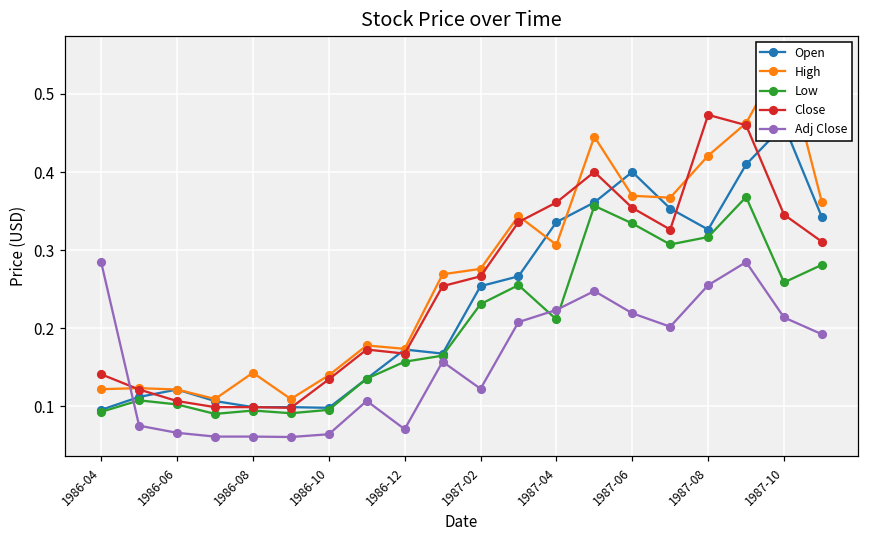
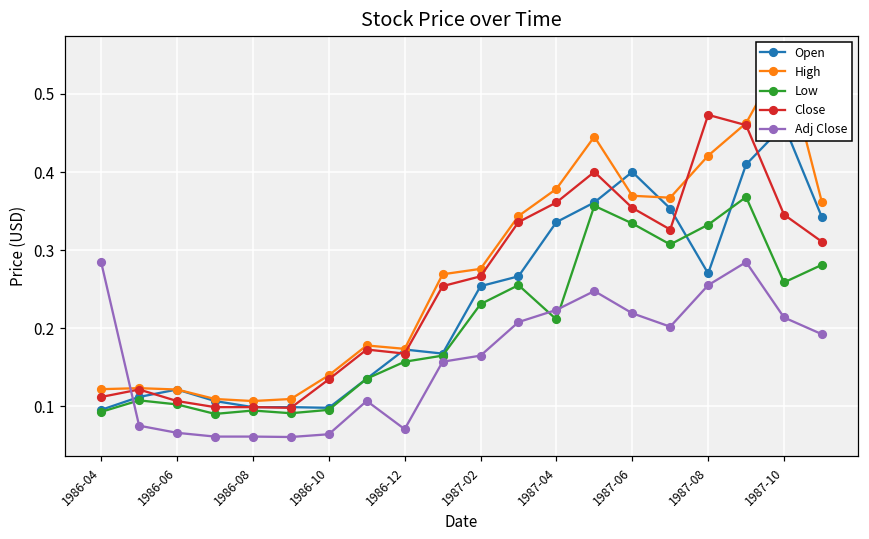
Close, 1986-04: 0.14 -> 0.11
High, 1986-08: 0.14 -> 0.11
Adj Close, 1987-02: 0.12 -> 0.16
High, 1987-04: 0.31 -> 0.38
Open, 1987-08: 0.33 -> 0.27
Low, 1987-08: 0.32 -> 0.33
